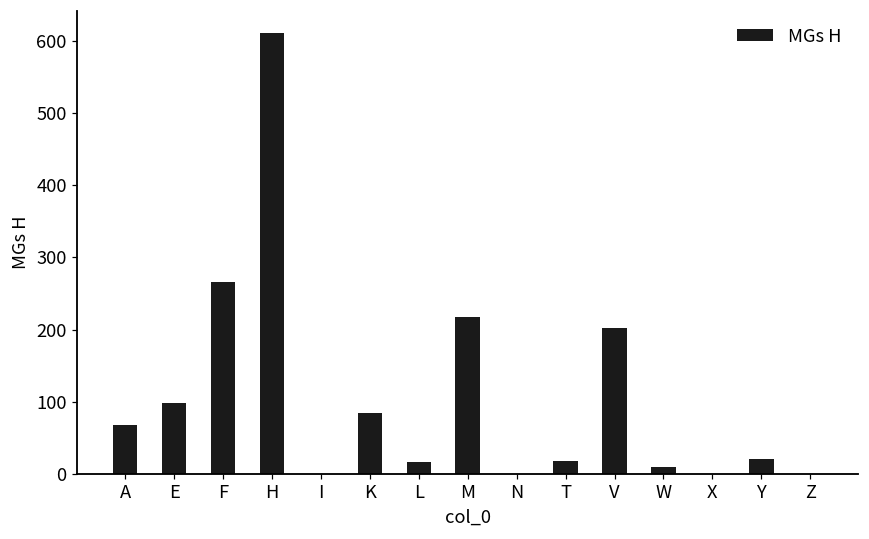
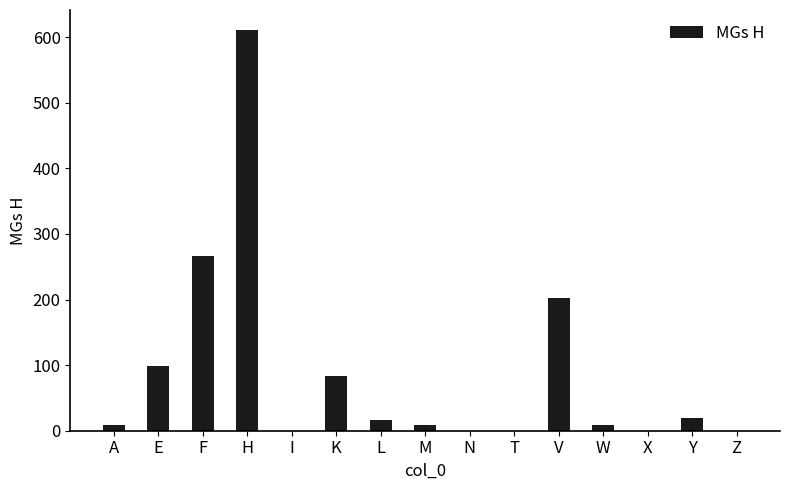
A: 70 -> 10
M: 220 -> 10
T: 20 -> 0
